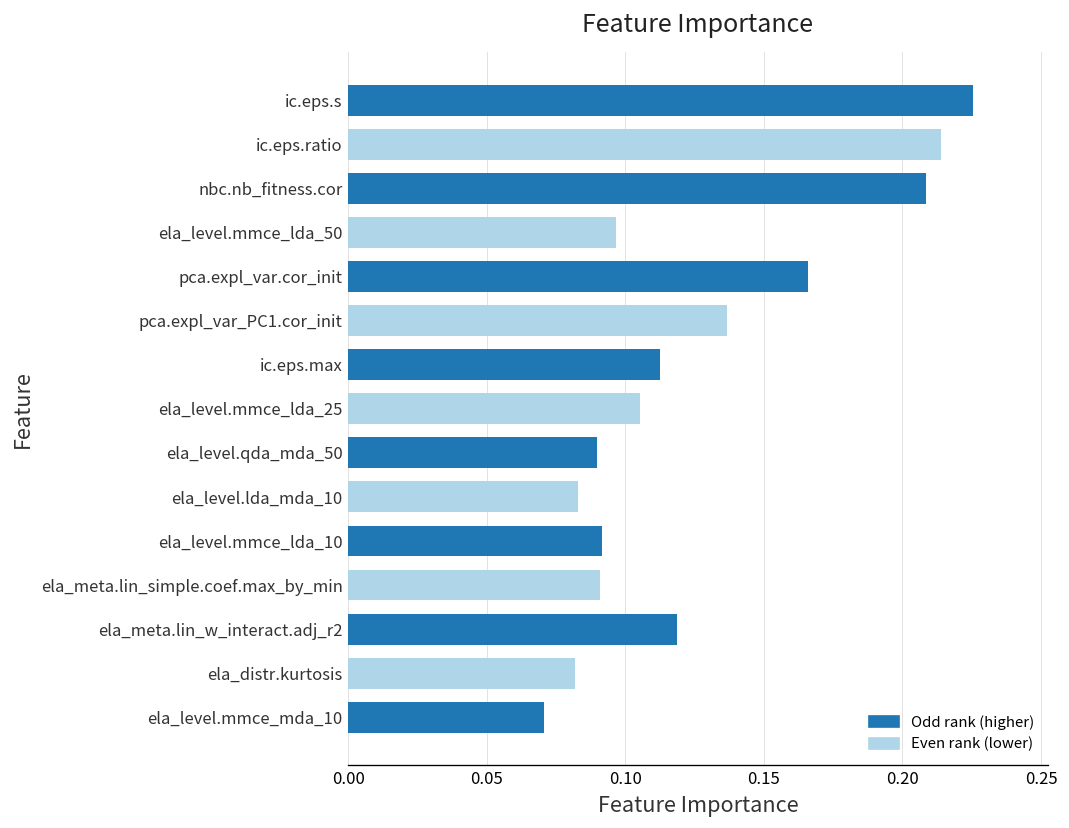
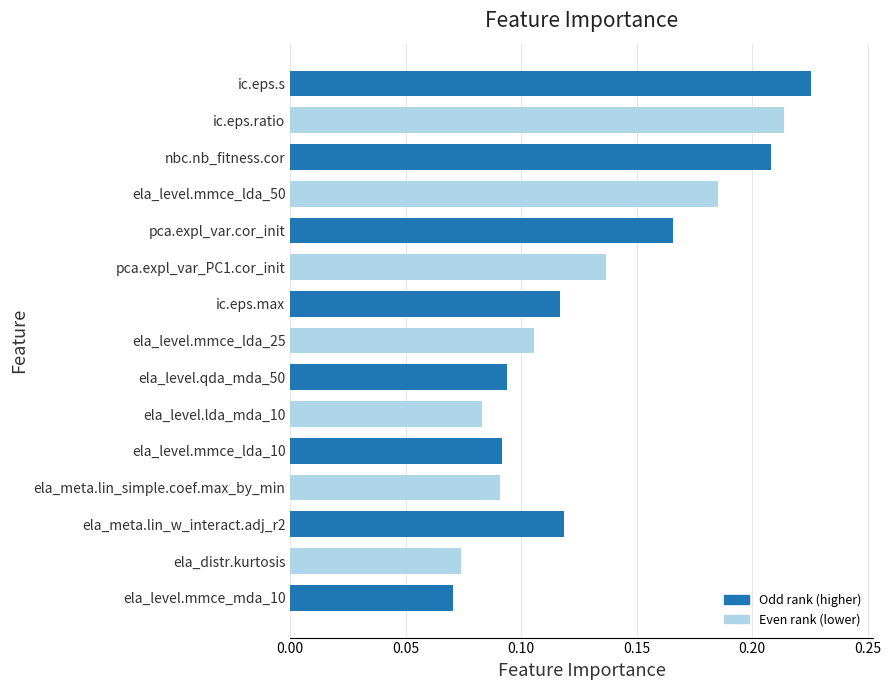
ela_level.mmce_lda_50: 0.097 -> 0.185
ic.eps.max: 0.112 -> 0.117
ela_level.qda_mda_50: 0.090 -> 0.094
ela_distr.kurtosis: 0.082 -> 0.074
